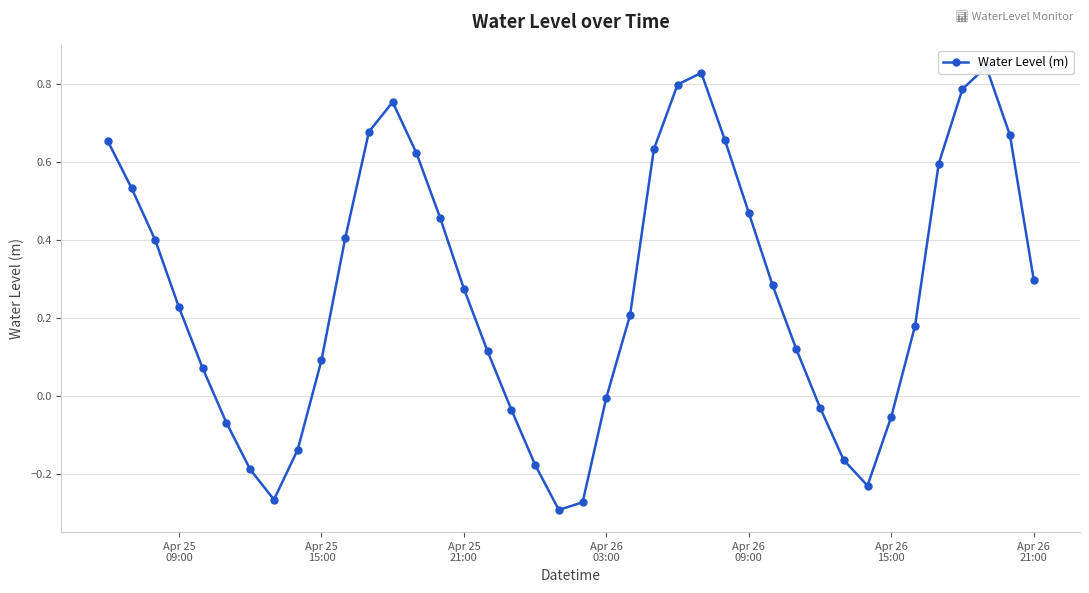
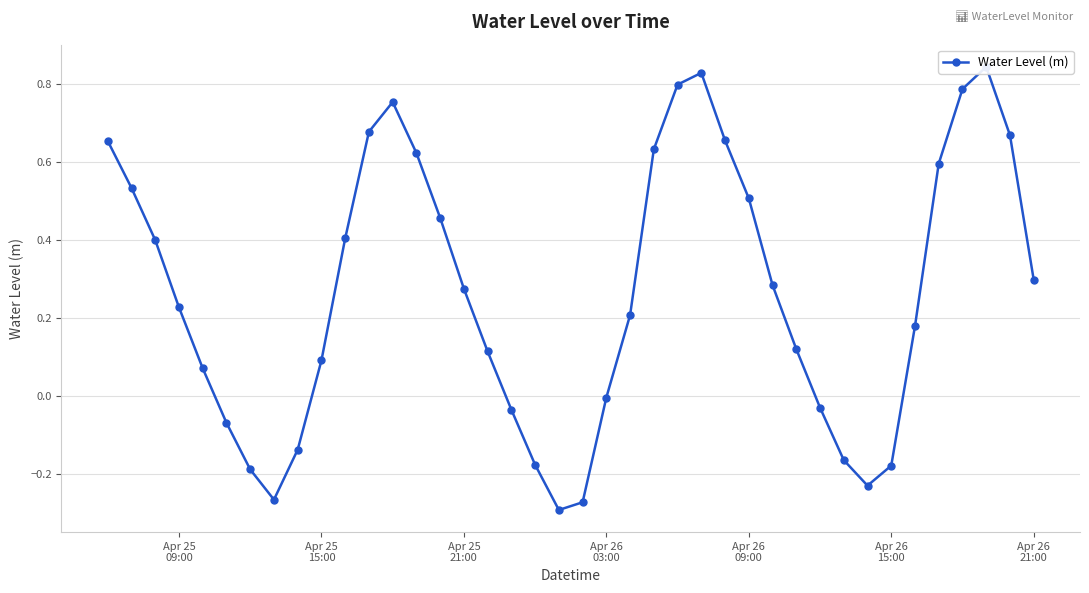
Apr 26 09:00: 0.47 -> 0.51
Apr 26 15:00: -0.05 -> -0.18
